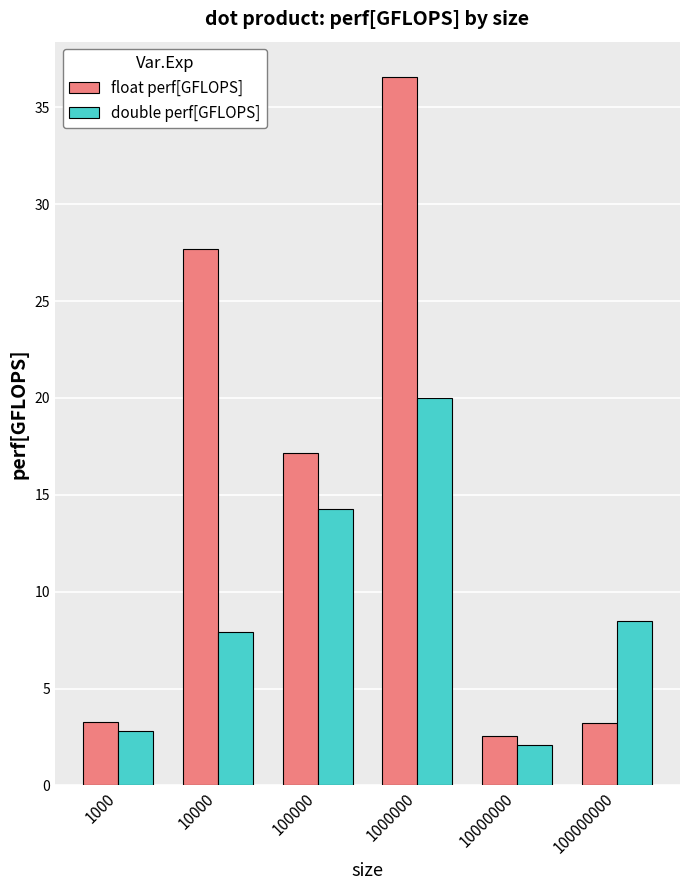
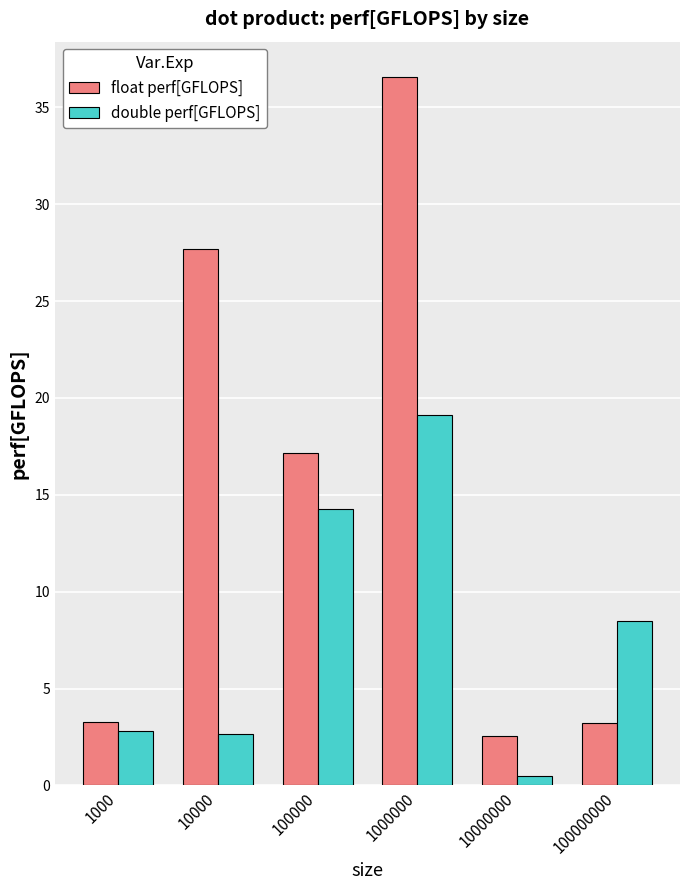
double perf[GFLOPS], 10000: 7.9 -> 2.7
double perf[GFLOPS], 1000000: 20.0 -> 19.1
double perf[GFLOPS], 10000000: 2.1 -> 0.5
